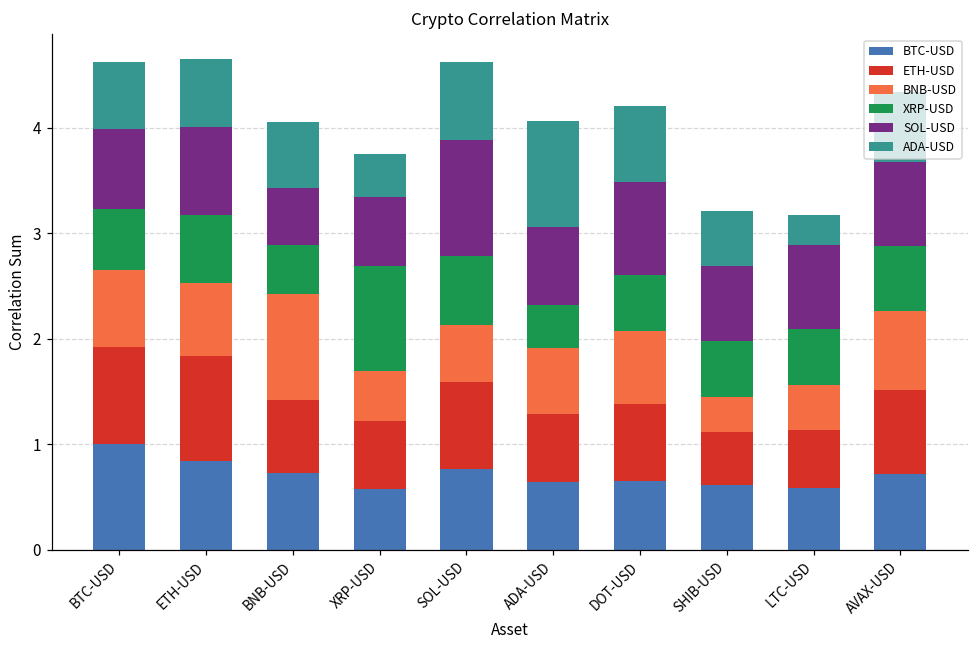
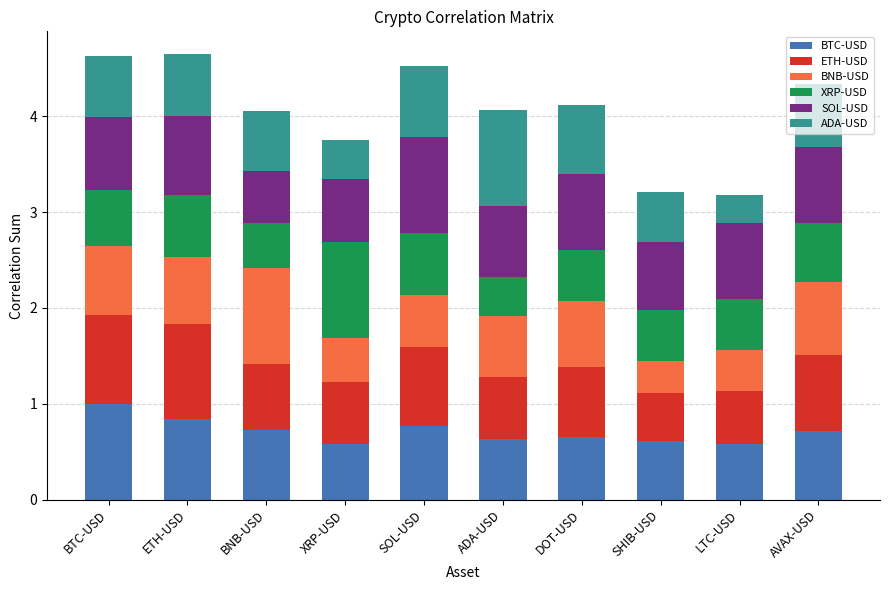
SOL-USD, SOL-USD: 1.1 -> 1.0
SOL-USD, DOT-USD: 0.9 -> 0.8
